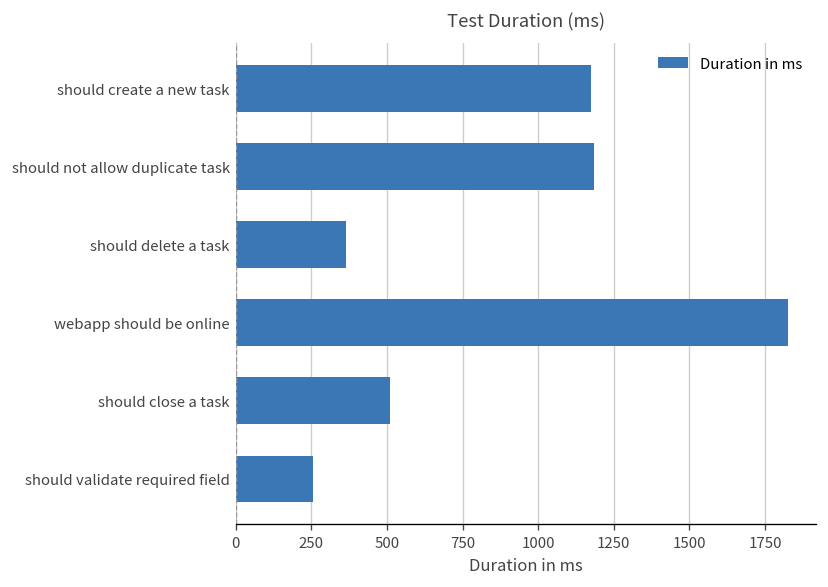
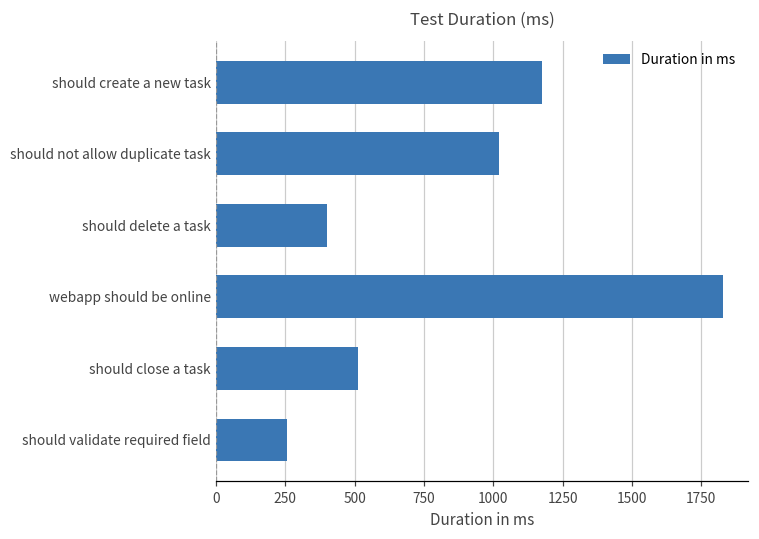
should not allow duplicate task: 1180 -> 1020
should delete a task: 370 -> 400
